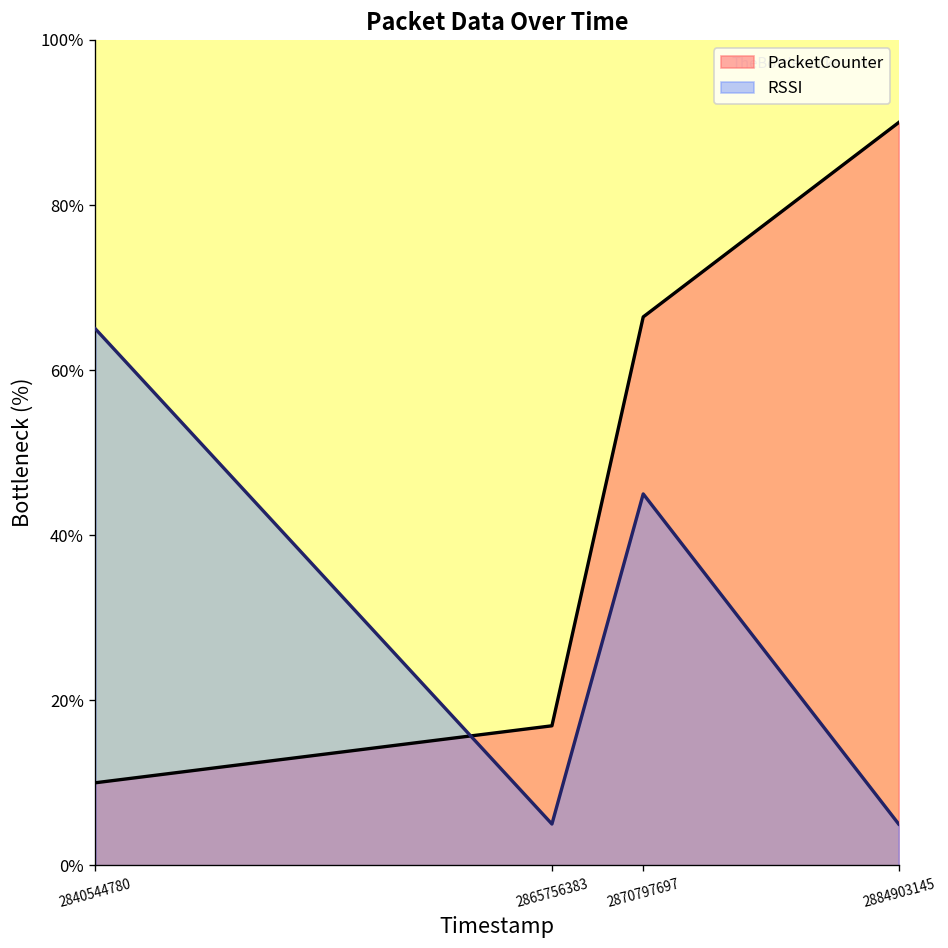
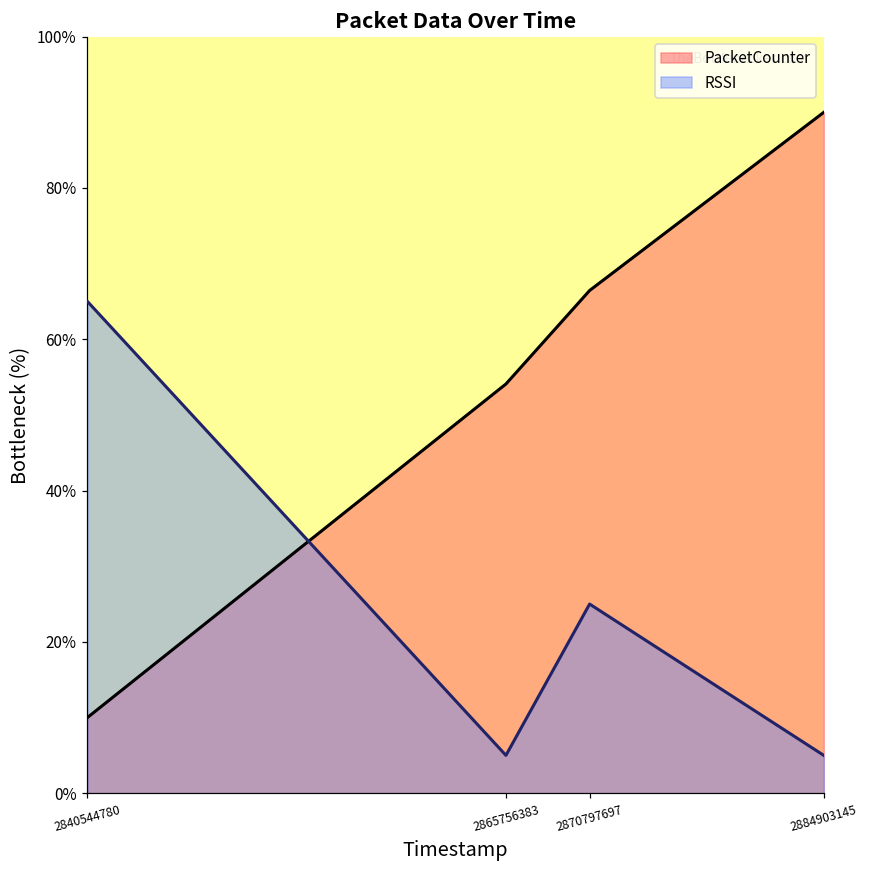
PacketCounter, 2865756383: 17% -> 54%
RSSI, 2870797697: 45% -> 25%
